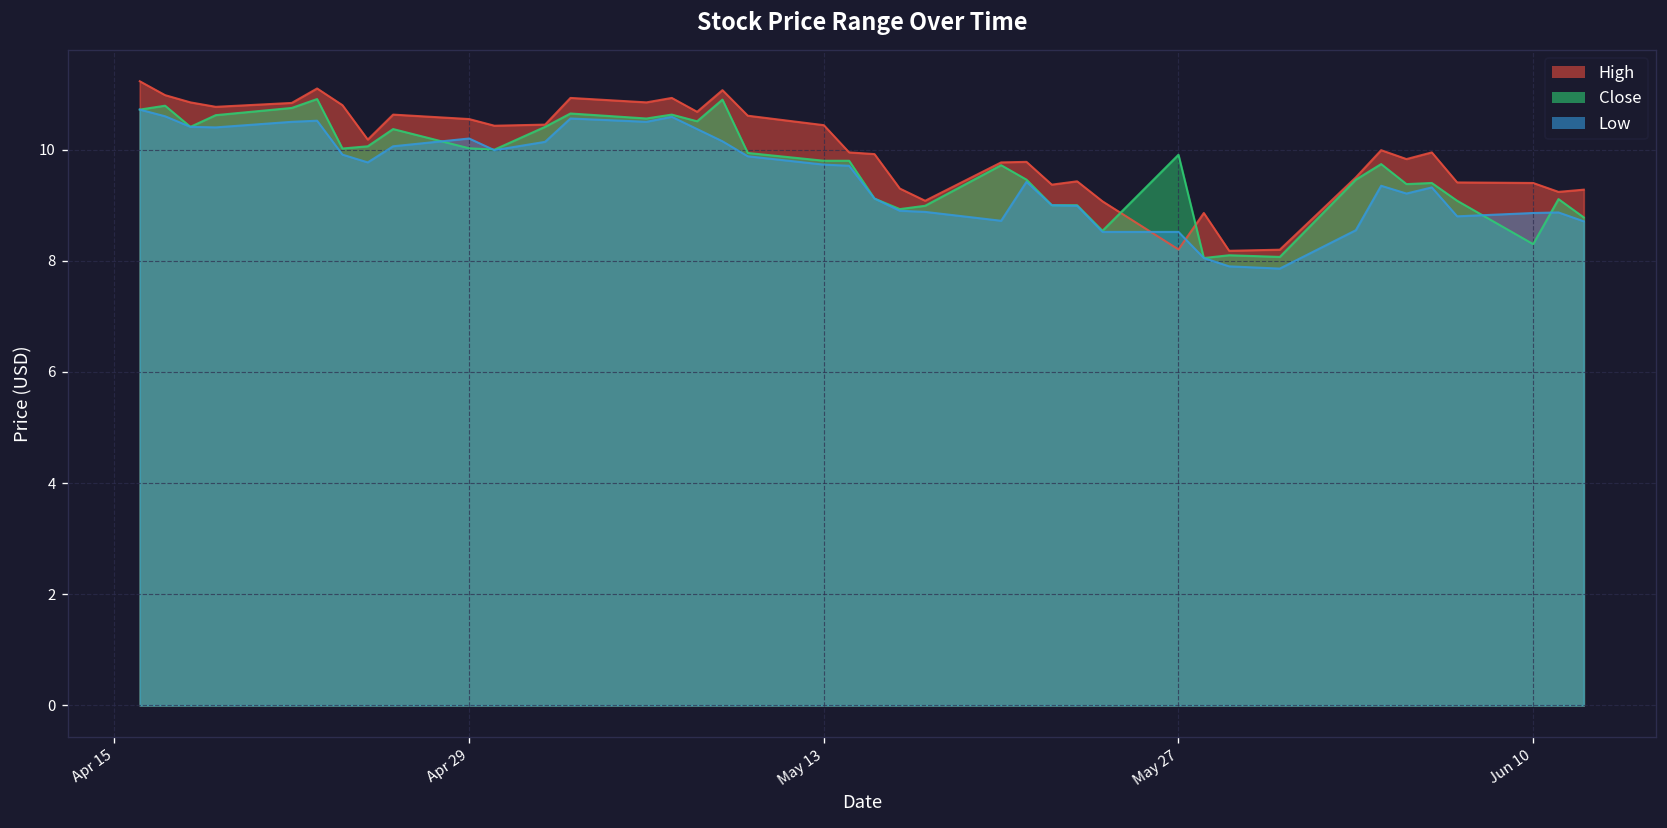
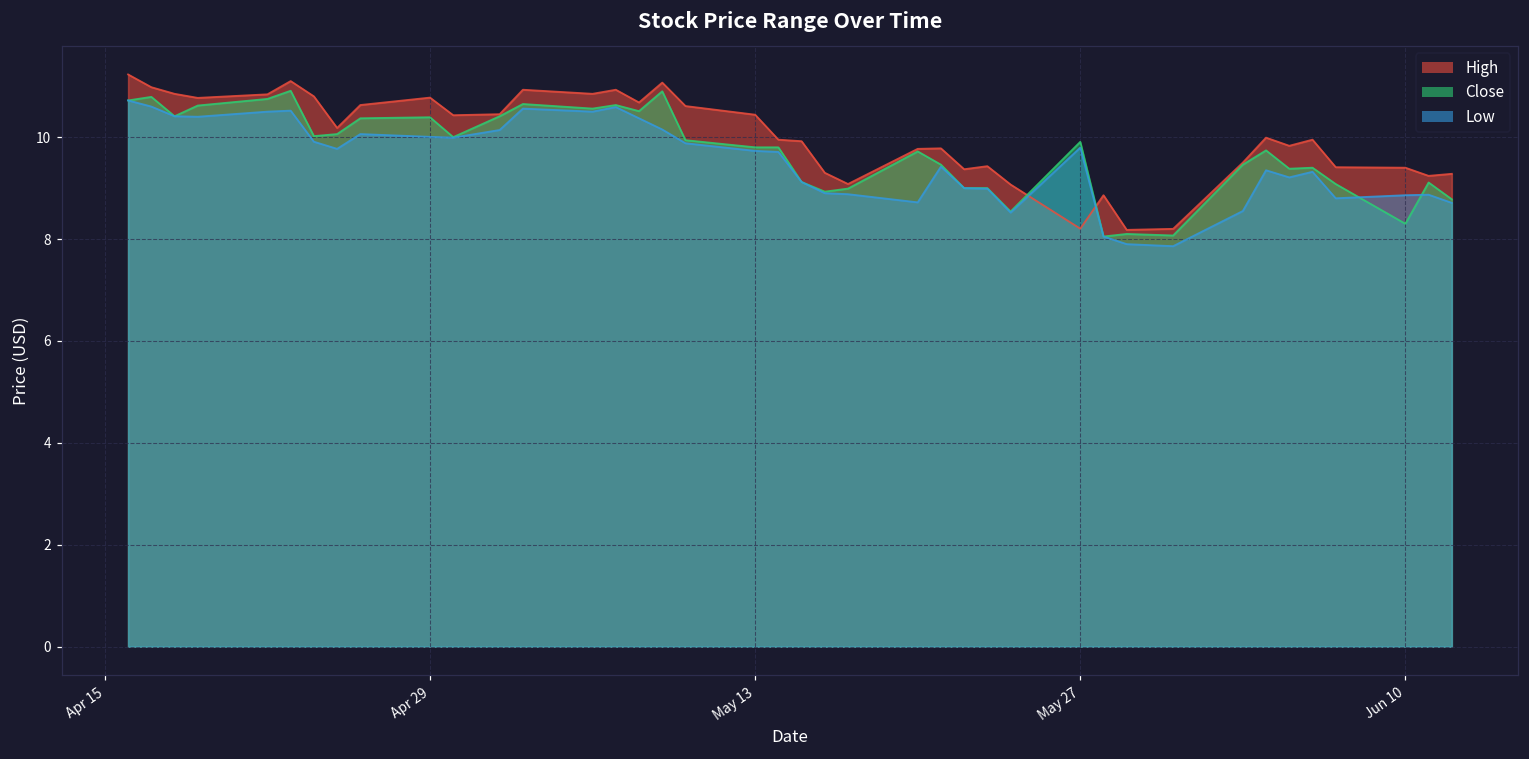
High, Apr 29: 10.6 -> 10.8
Close, Apr 29: 10.0 -> 10.4
Low, Apr 29: 10.2 -> 10.0
Low, May 27: 8.5 -> 9.8
